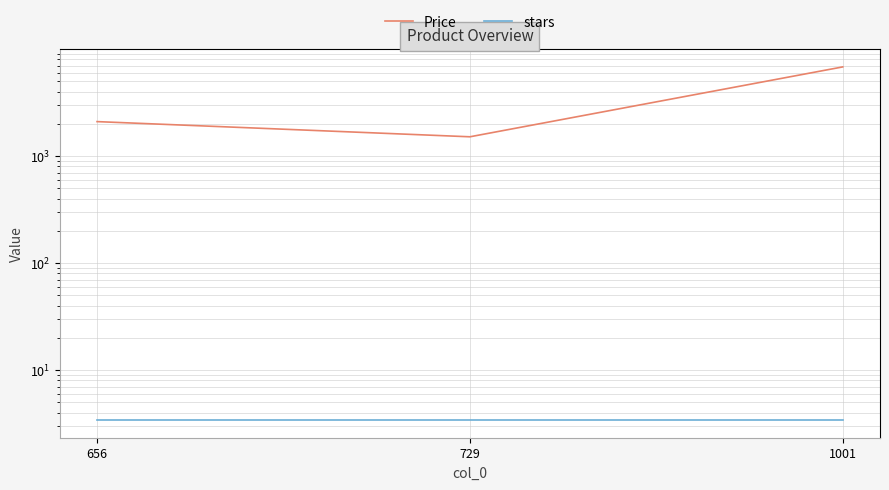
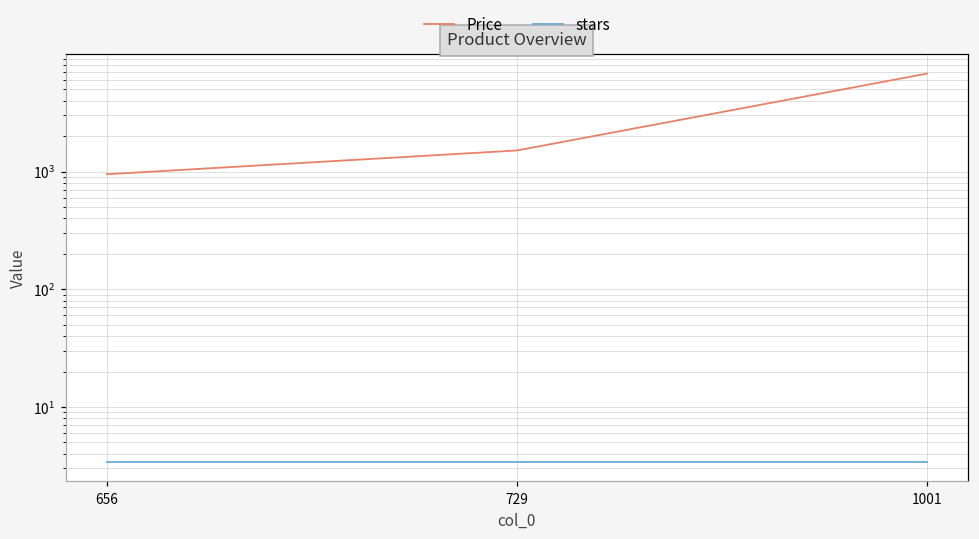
Price, 656: 2100 -> 900
